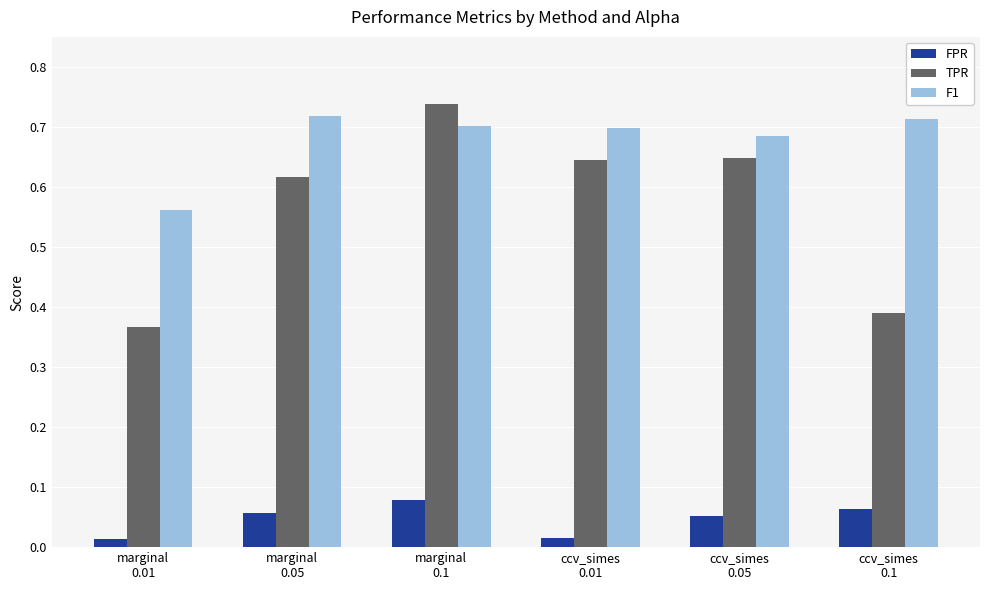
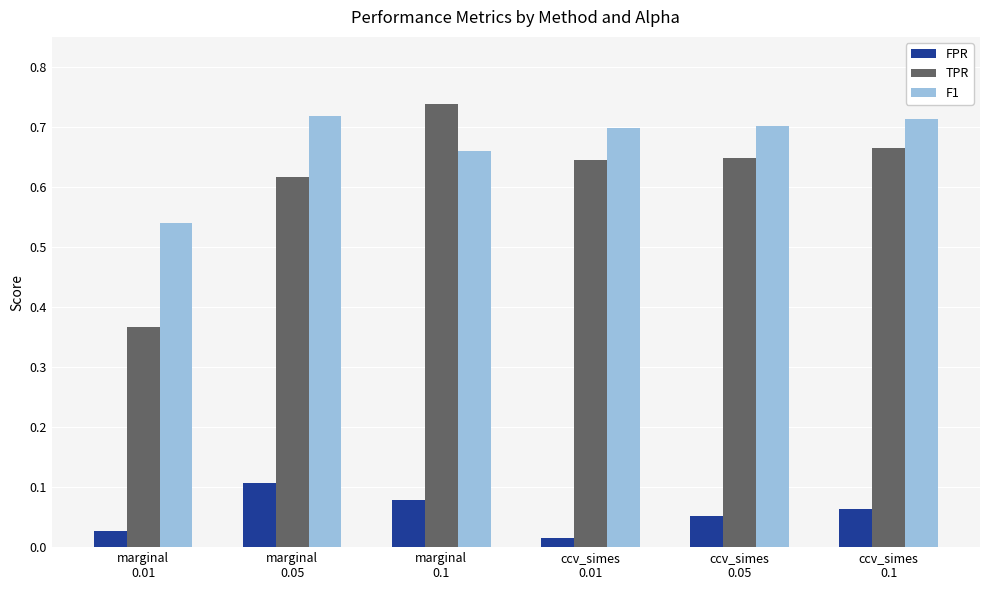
FPR, marginal 0.01: 0.01 -> 0.03
F1, marginal 0.01: 0.56 -> 0.54
FPR, marginal 0.05: 0.06 -> 0.11
F1, marginal 0.1: 0.70 -> 0.66
F1, ccv_simes 0.05: 0.68 -> 0.70
TPR, ccv_simes 0.1: 0.39 -> 0.66
